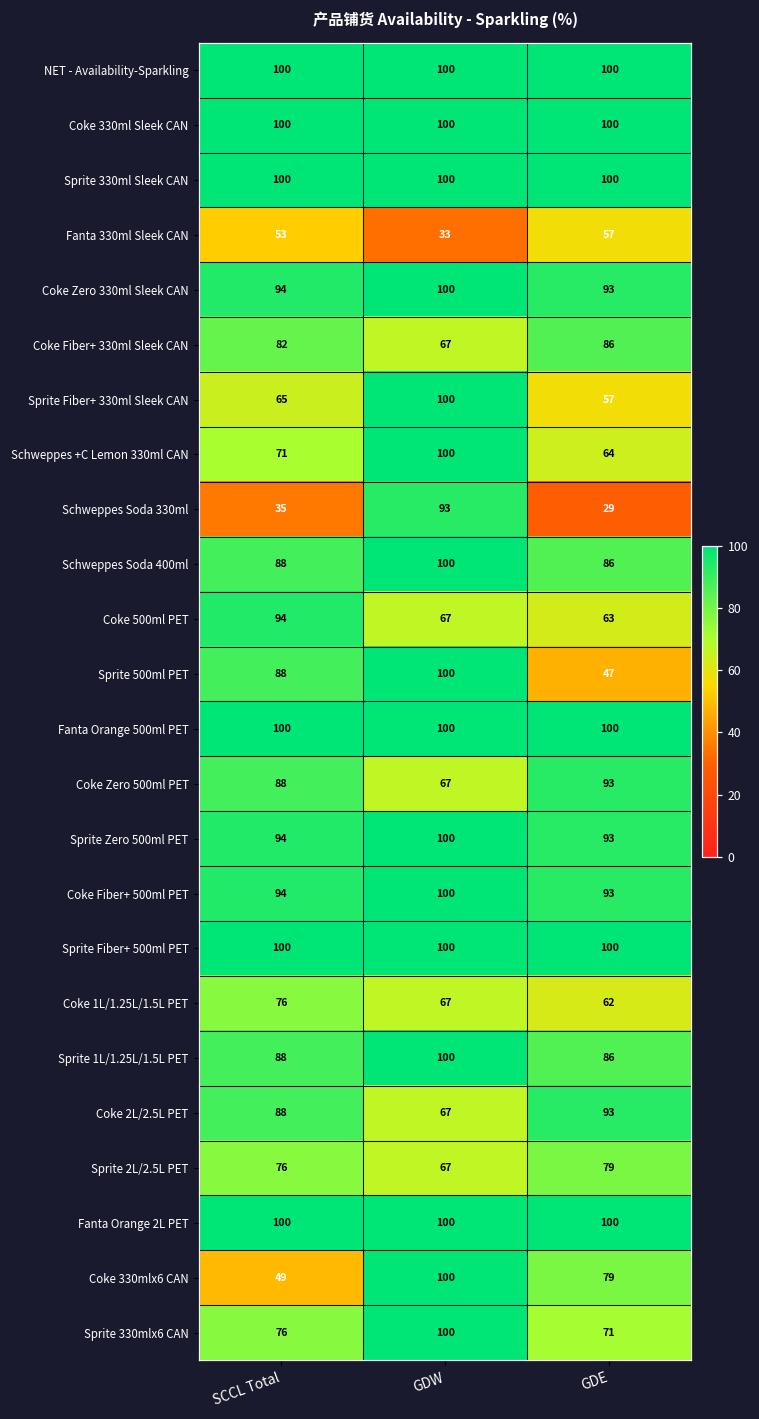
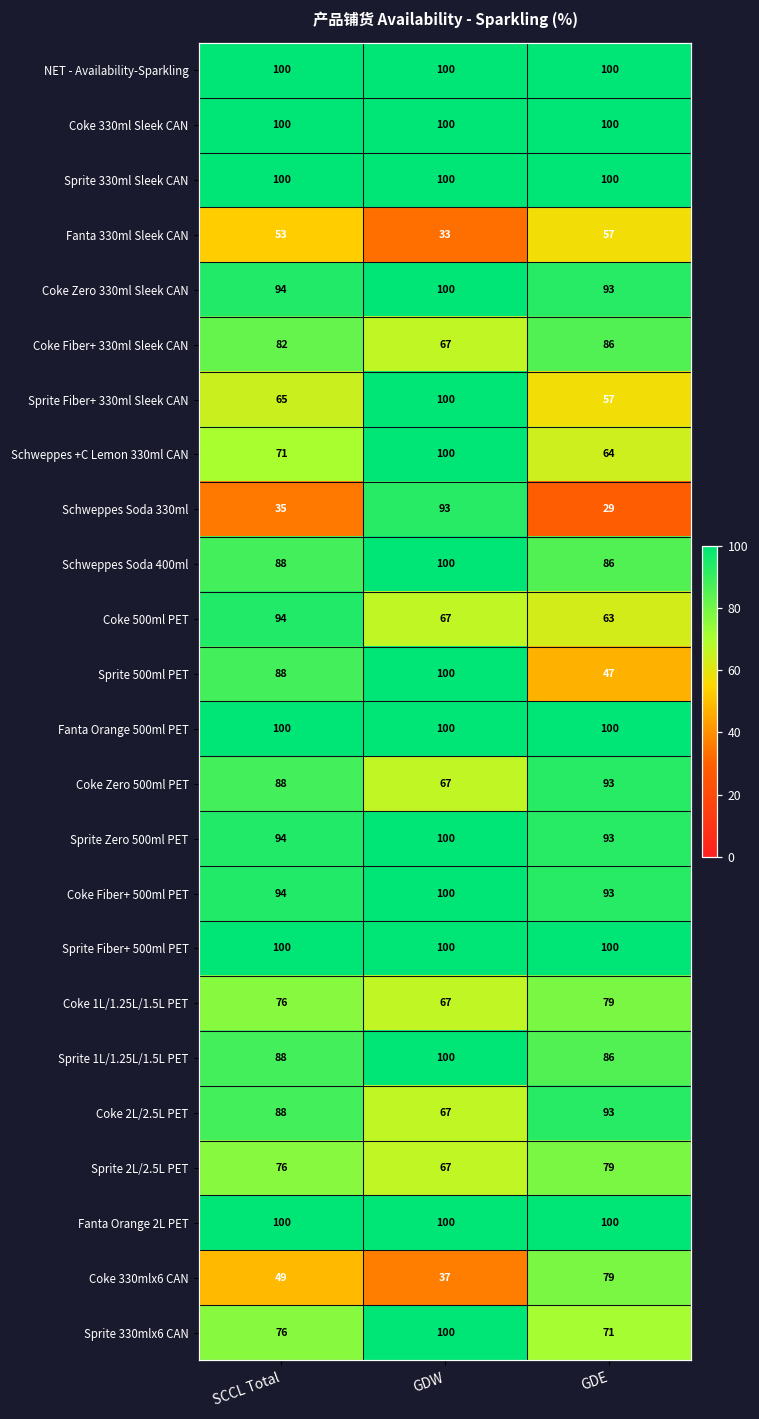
Coke 1L/1.25L/1.5L PET, GDE: 62 -> 79
Coke 330mlx6 CAN, GDW: 100 -> 37
